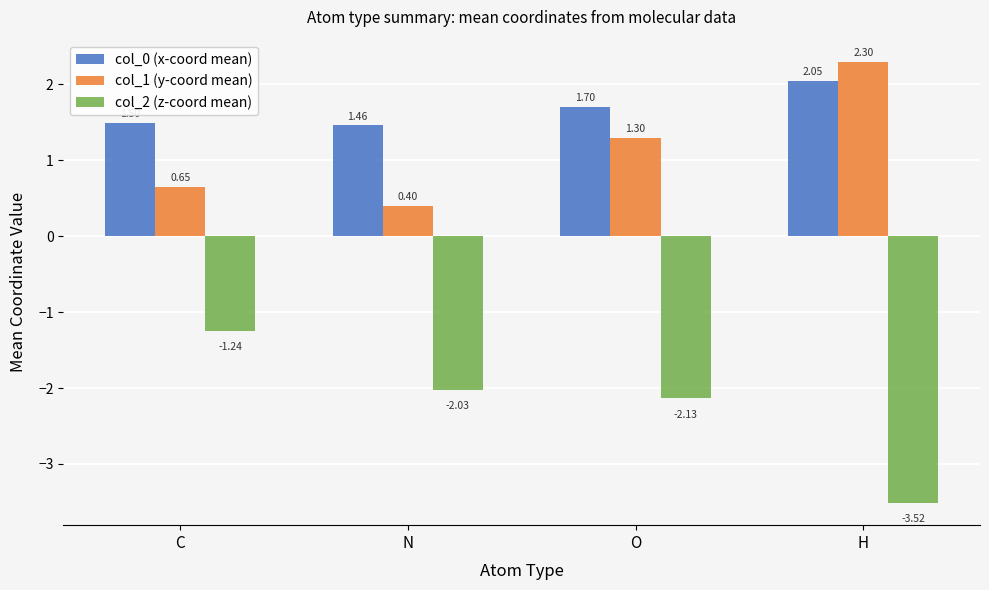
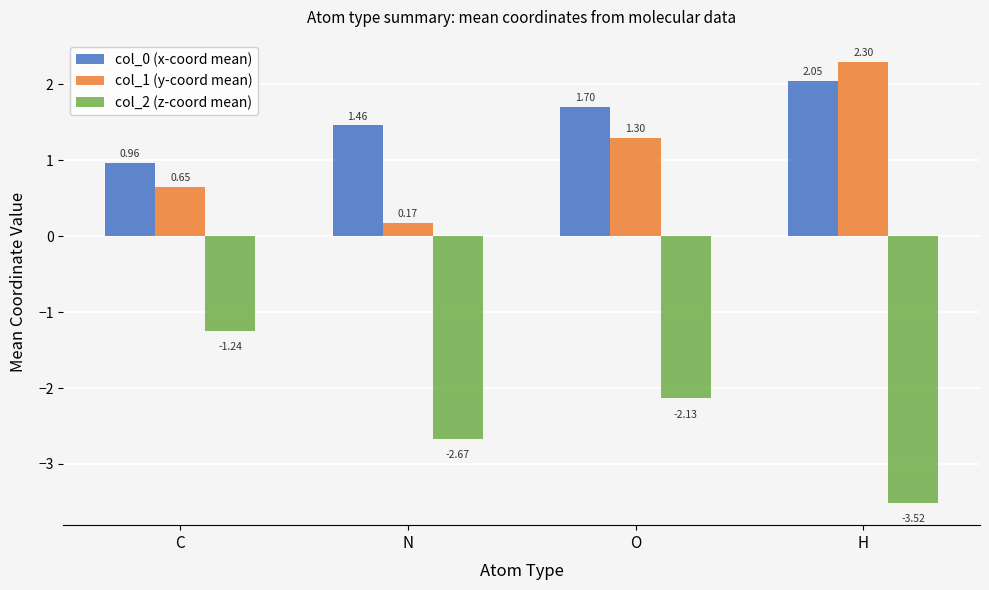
col_0 (x-coord mean), C: 1.5 -> 1.0
col_1 (y-coord mean), N: 0.40 -> 0.17
col_2 (z-coord mean), N: -2.03 -> -2.67
